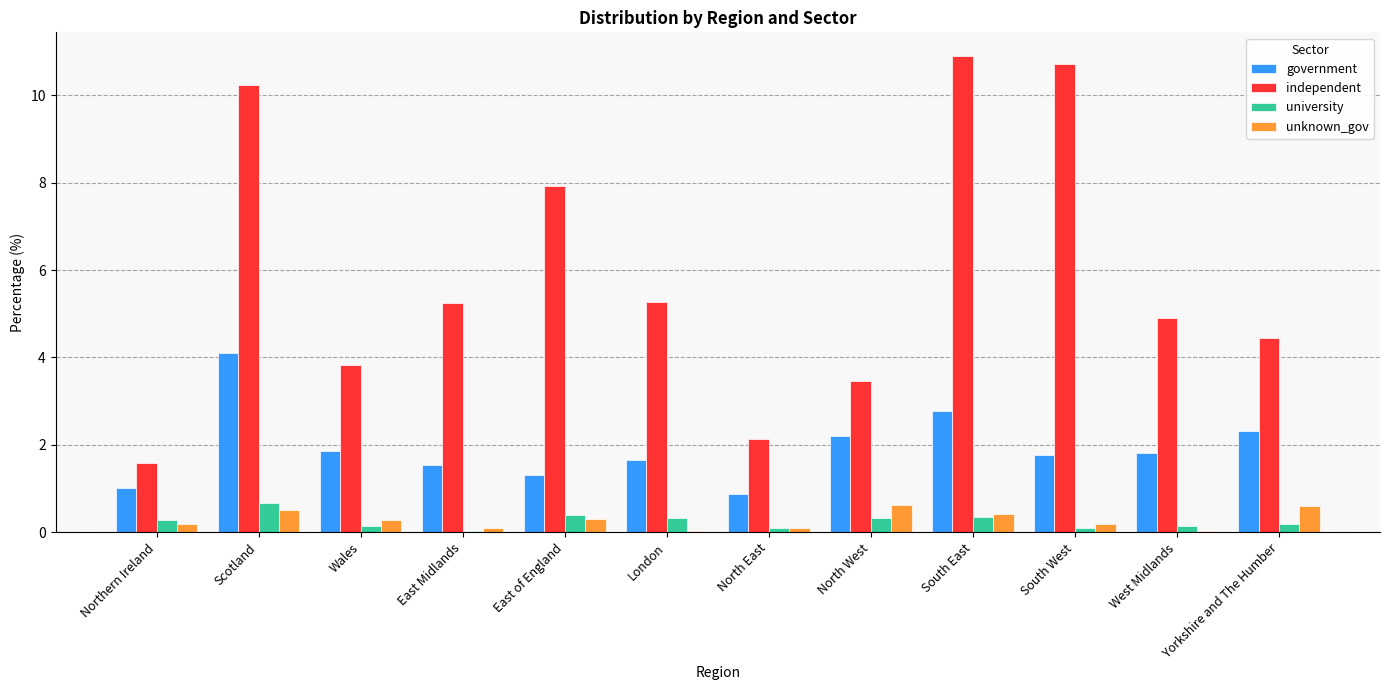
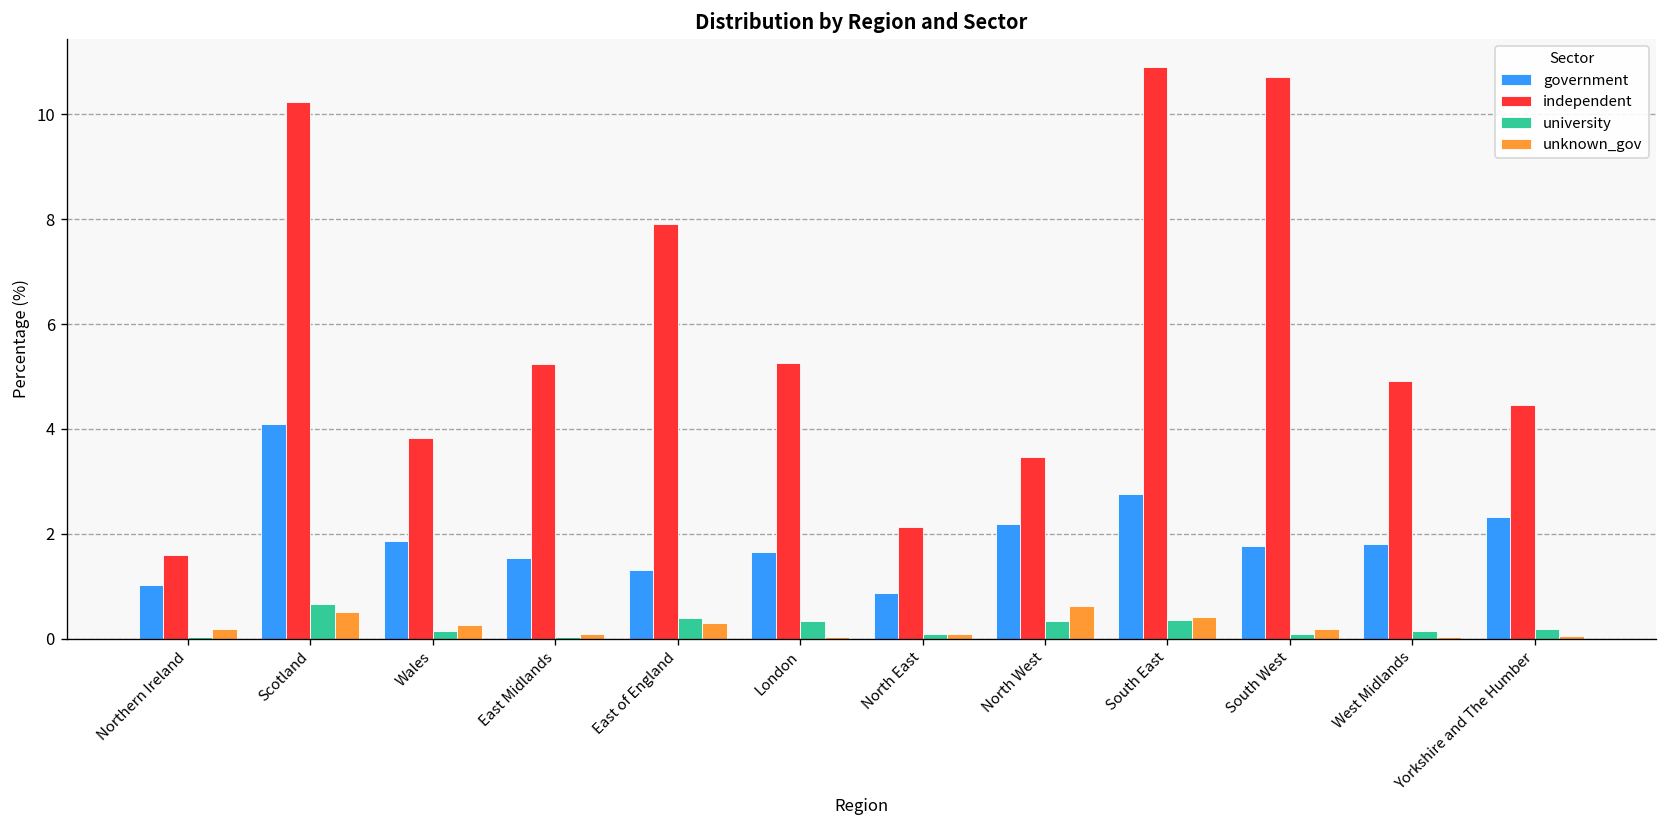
university, Northern Ireland: 0.3 -> 0.0
unknown_gov, Yorkshire and The Humber: 0.6 -> 0.1
